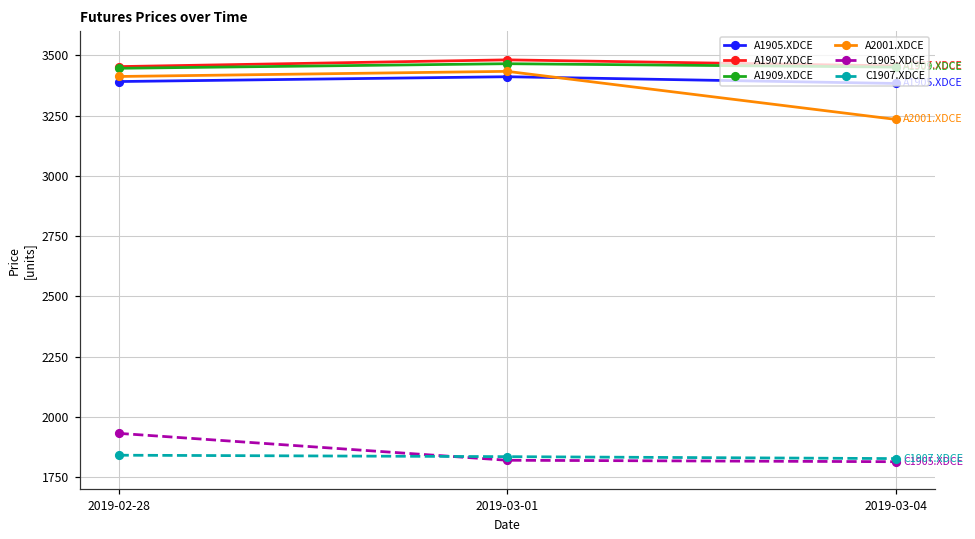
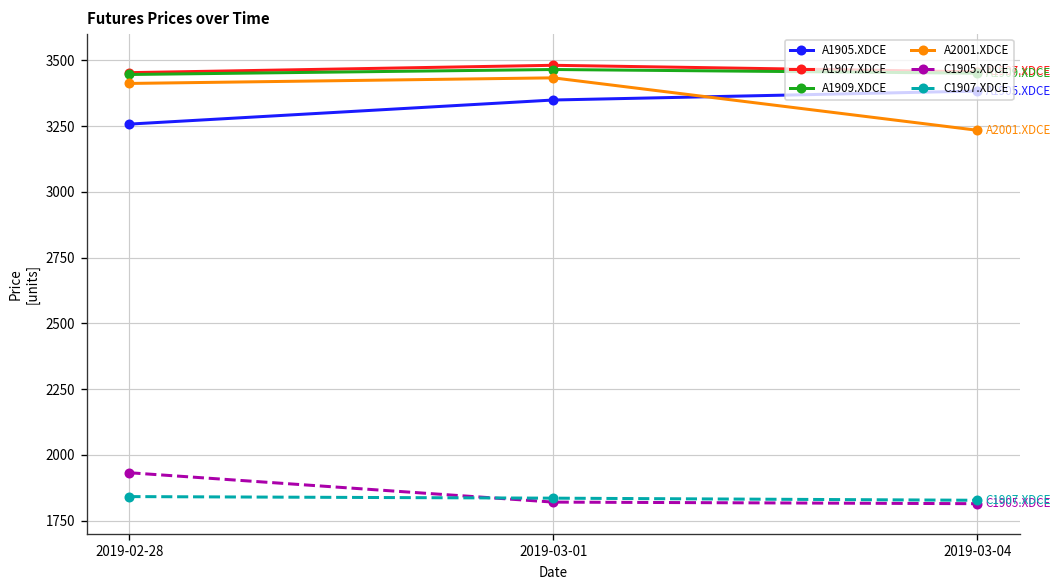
A1905.XDCE, 2019-02-28: 3390 -> 3260
A1905.XDCE, 2019-03-01: 3410 -> 3350
